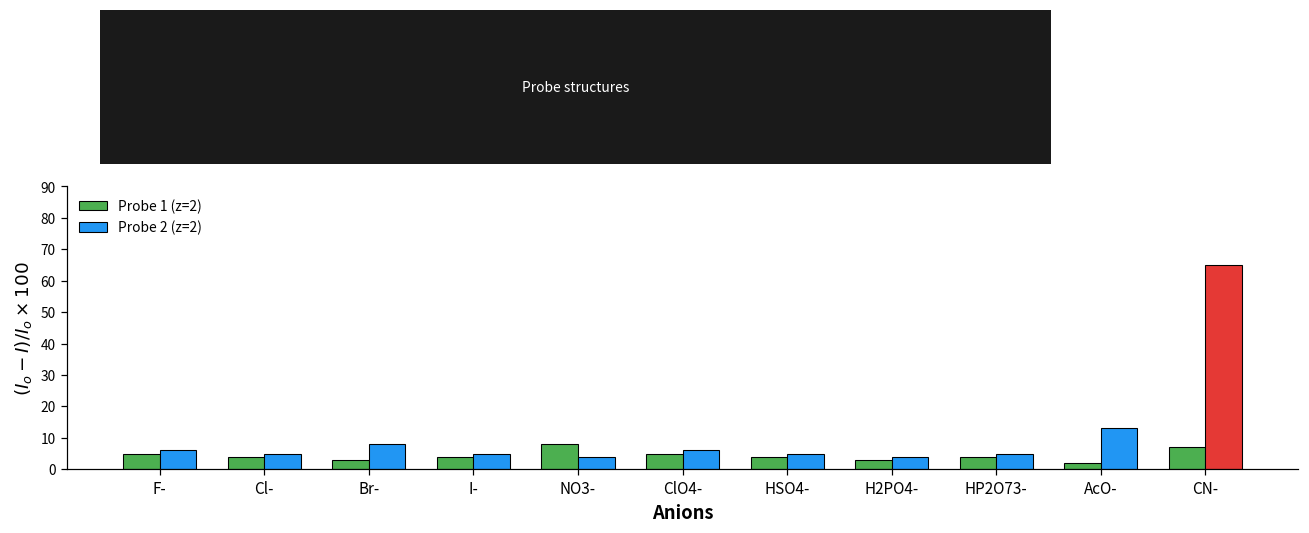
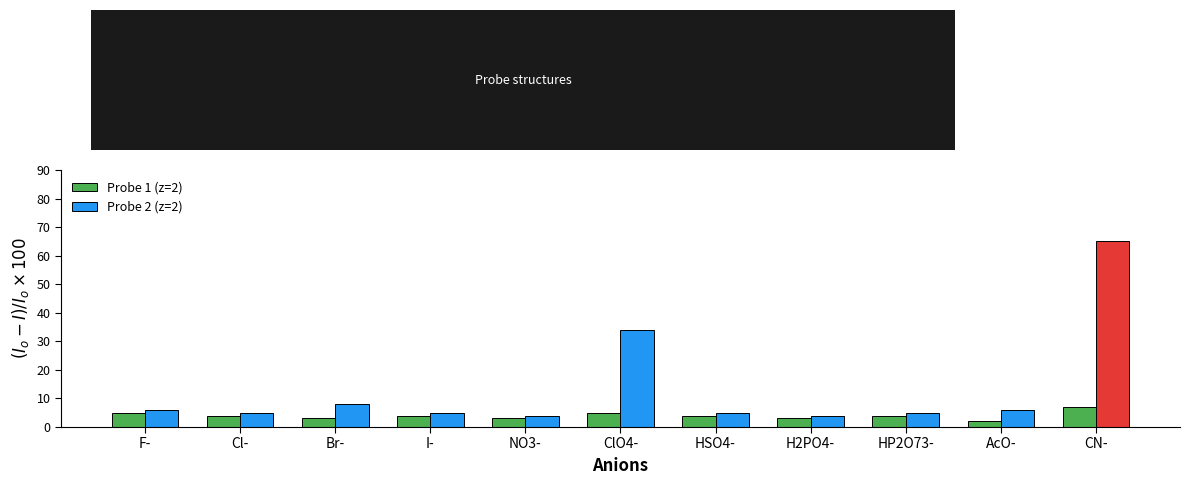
Probe 1 (z=2), NO3-: 8 -> 3
Probe 2 (z=2), ClO4-: 6 -> 34
Probe 2 (z=2), AcO-: 13 -> 6
